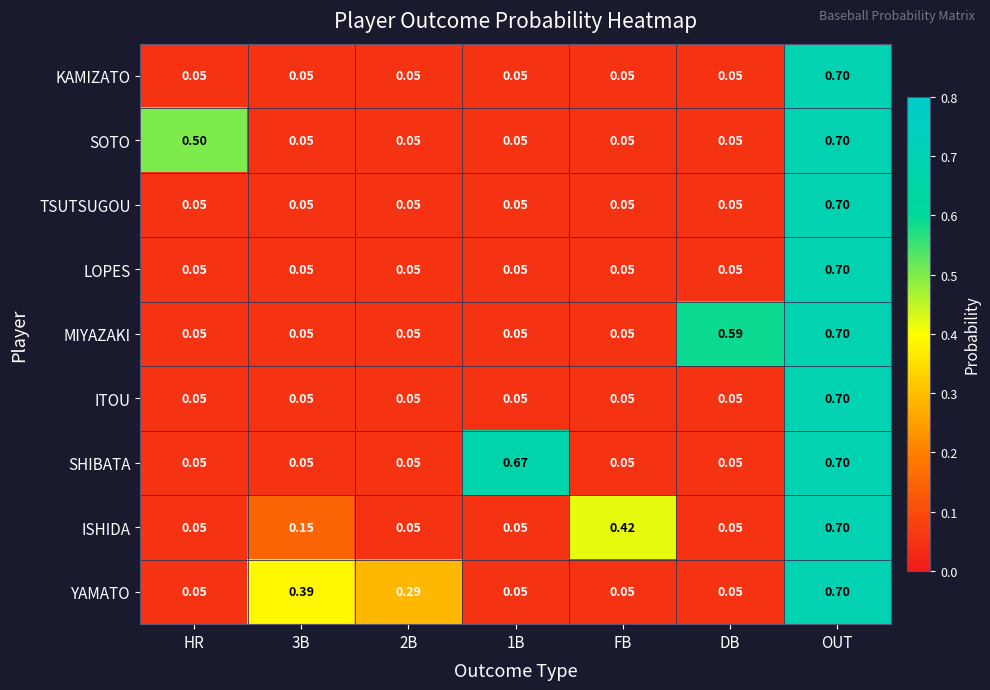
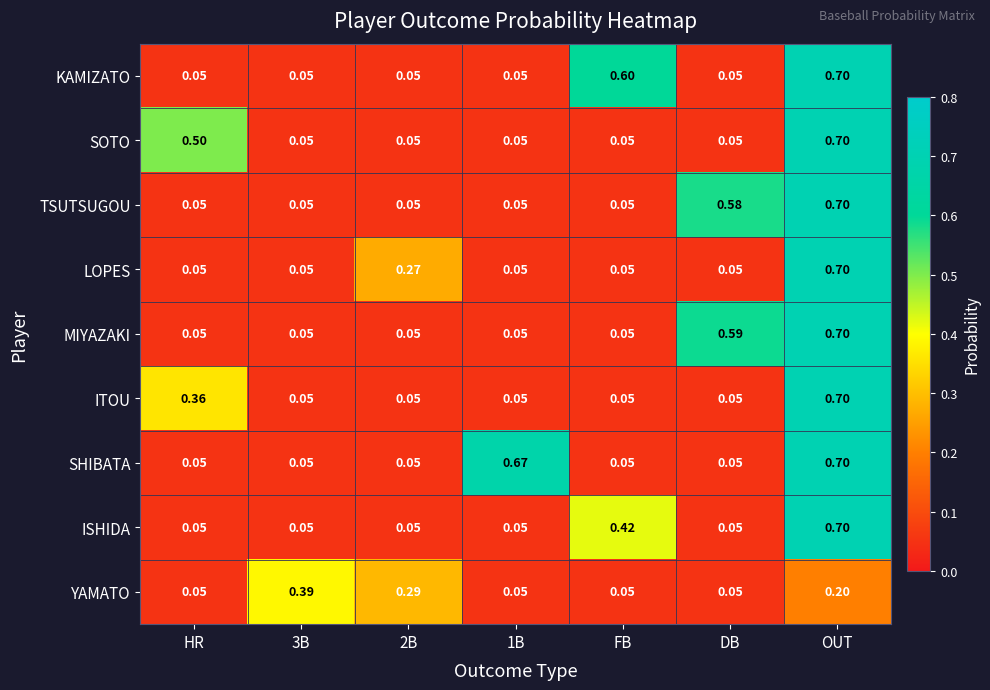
KAMIZATO, FB: 0.05 -> 0.60
TSUTSUGOU, DB: 0.05 -> 0.58
LOPES, 2B: 0.05 -> 0.27
ITOU, HR: 0.05 -> 0.36
ISHIDA, 3B: 0.15 -> 0.05
YAMATO, OUT: 0.70 -> 0.20
